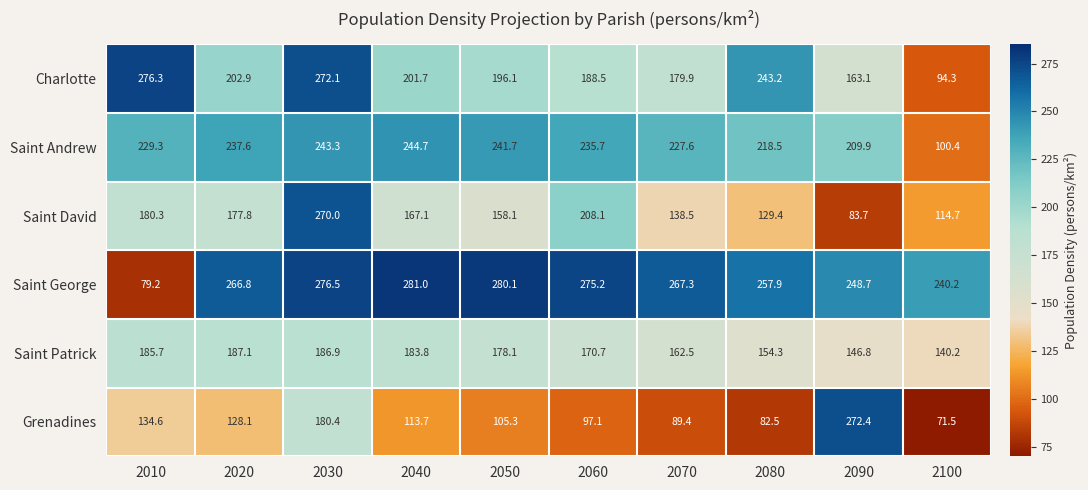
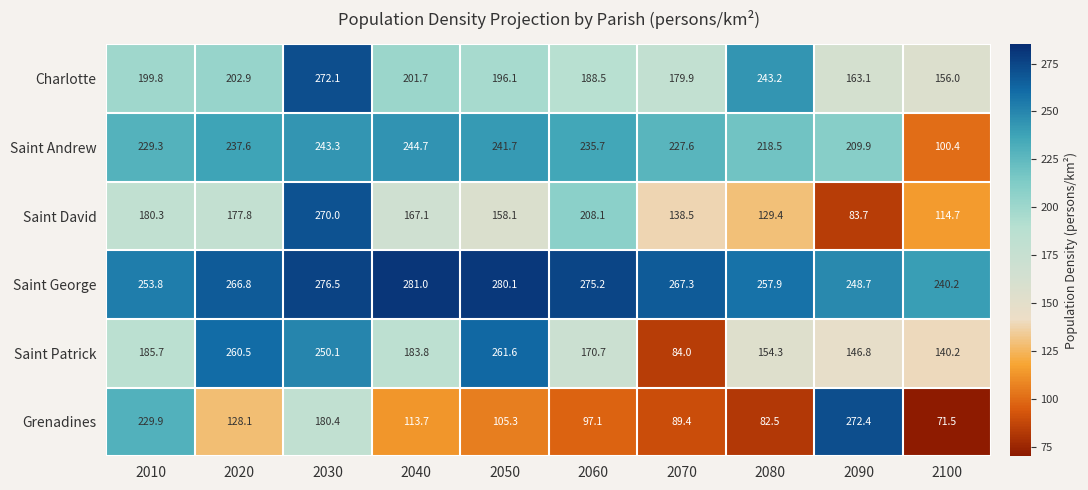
Charlotte, 2010: 276.3 -> 199.8
Charlotte, 2100: 94.3 -> 156.0
Saint George, 2010: 79.2 -> 253.8
Saint Patrick, 2020: 187.1 -> 260.5
Saint Patrick, 2030: 186.9 -> 250.1
Saint Patrick, 2050: 178.1 -> 261.6
Saint Patrick, 2070: 162.5 -> 84.0
Grenadines, 2010: 134.6 -> 229.9
